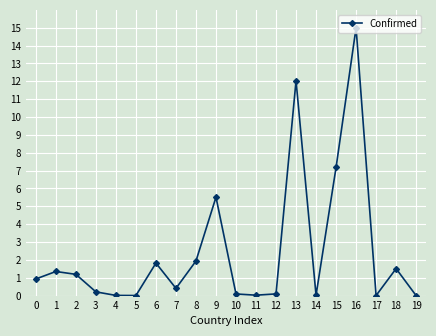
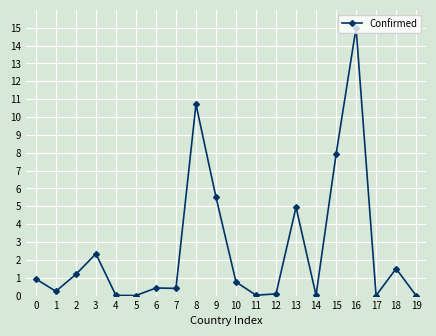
1: 1.3 -> 0.2
3: 0.2 -> 2.3
6: 1.8 -> 0.4
8: 1.9 -> 10.7
10: 0.1 -> 0.8
13: 12.0 -> 5.0
15: 7.2 -> 7.9
